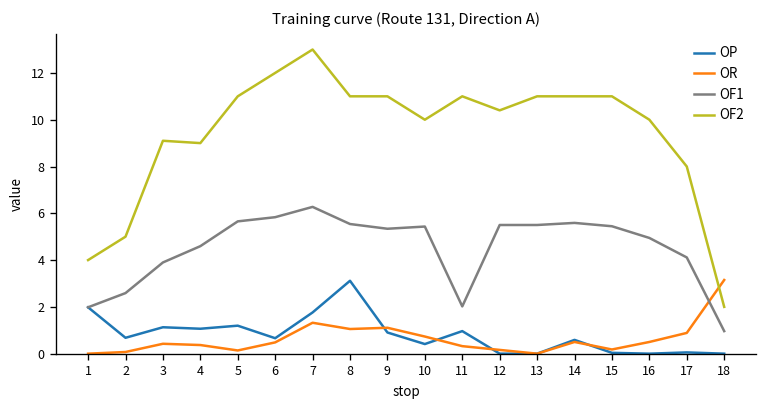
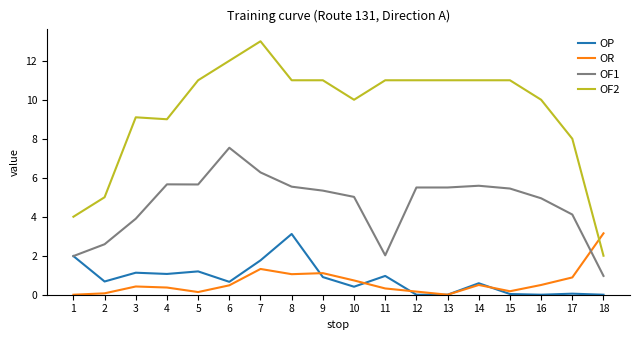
OF1, 4: 4.6 -> 5.7
OF1, 6: 5.8 -> 7.5
OF1, 10: 5.4 -> 5.0
OF2, 12: 10.4 -> 11.0
